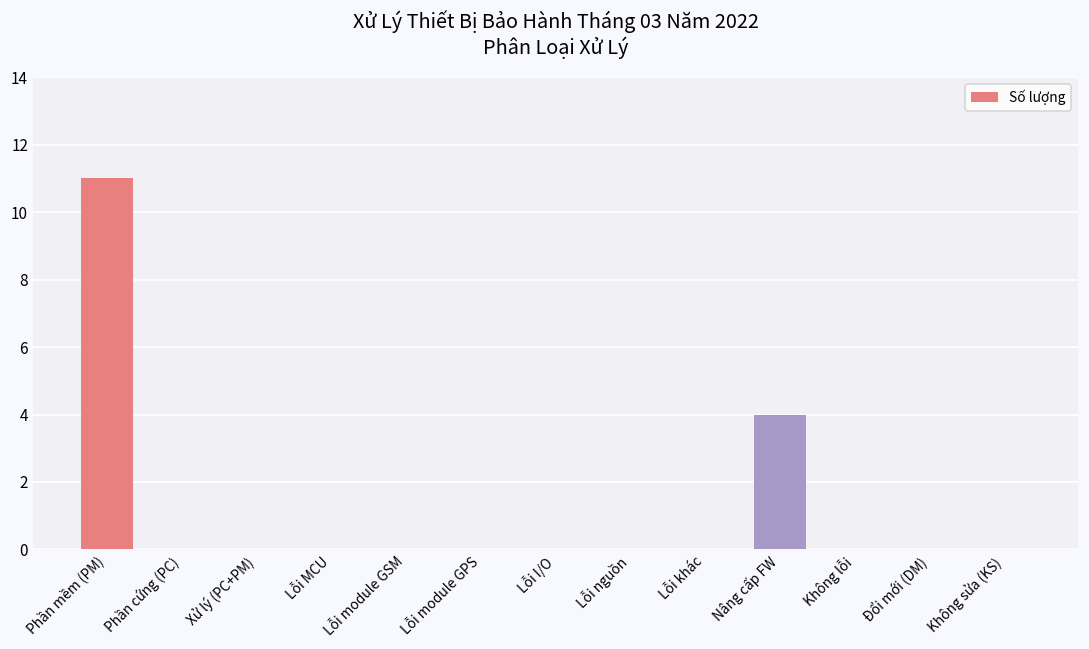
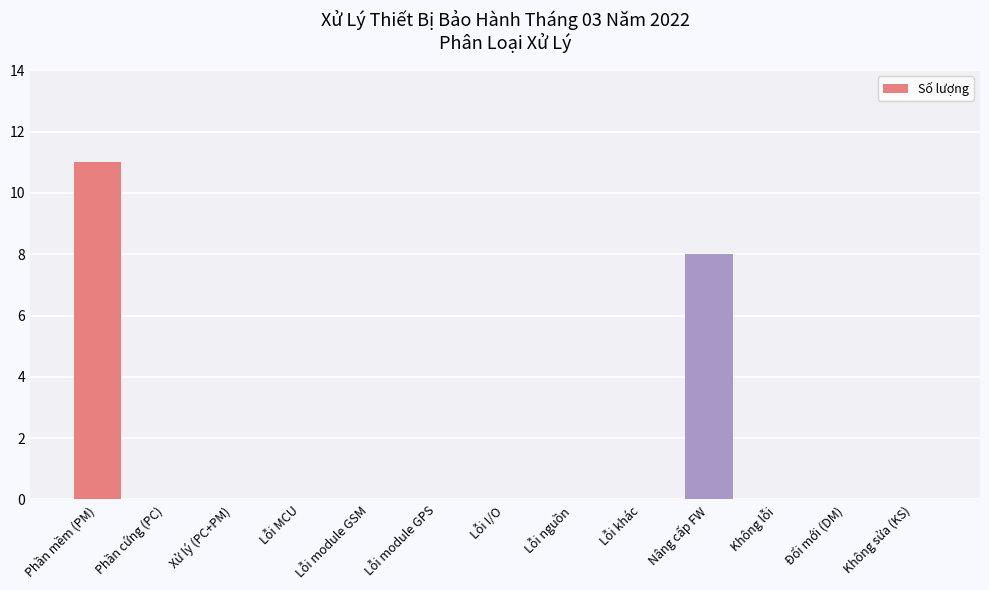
Nâng cấp FW: 4 -> 8
